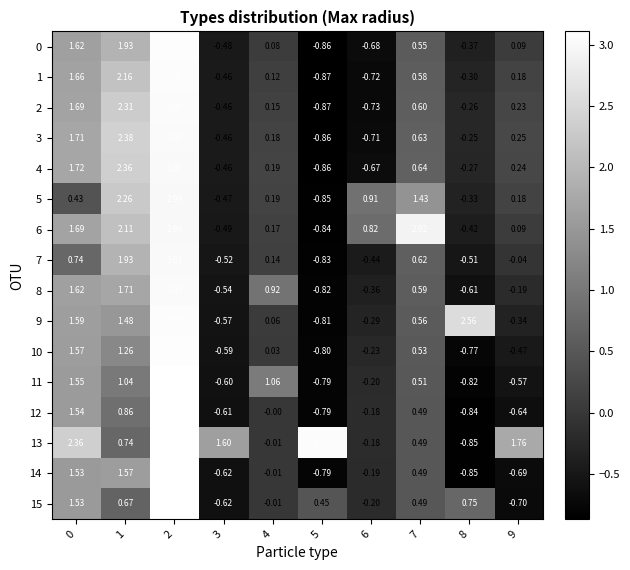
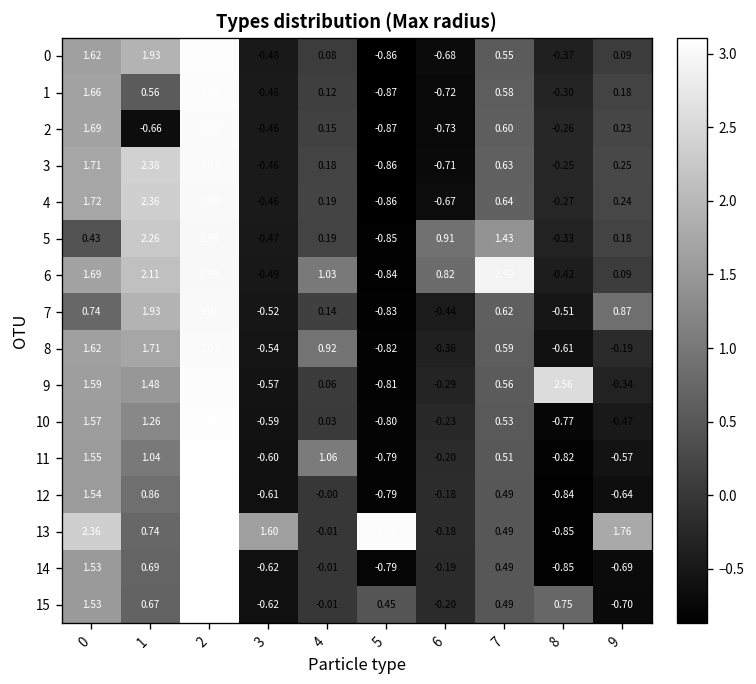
1, 1: 2.16 -> 0.56
2, 1: 2.31 -> -0.66
6, 4: 0.17 -> 1.03
7, 9: -0.04 -> 0.87
14, 1: 1.57 -> 0.69
